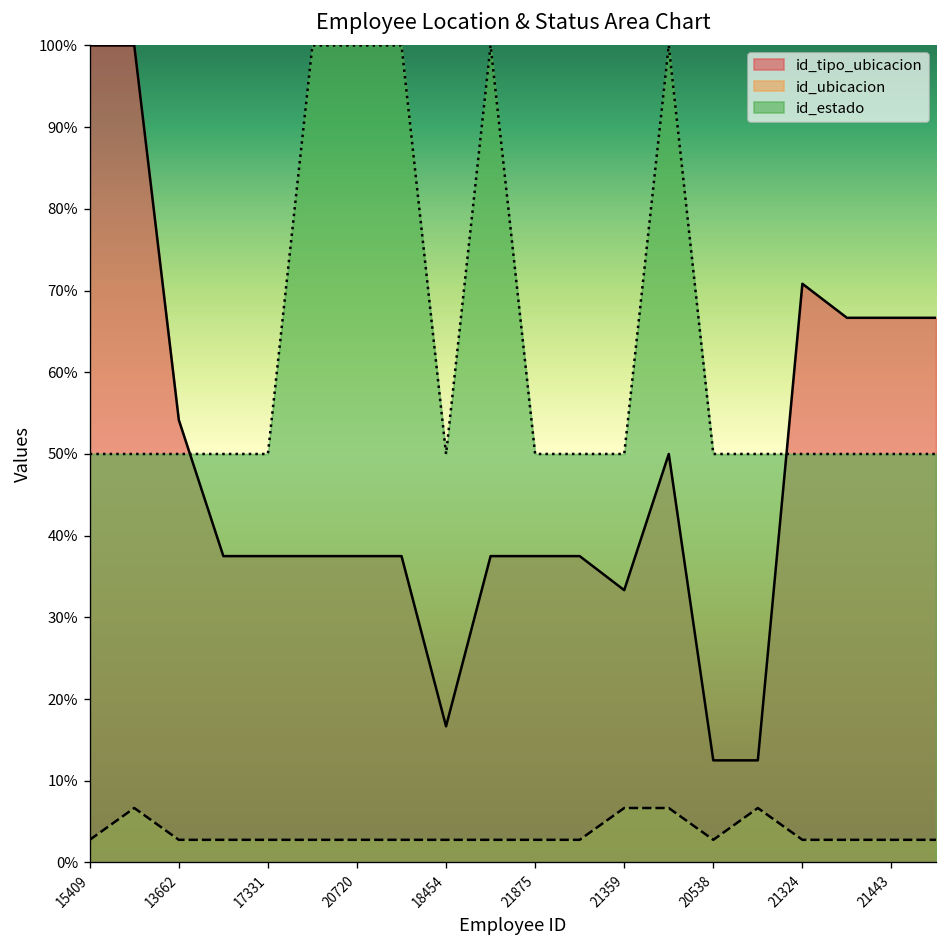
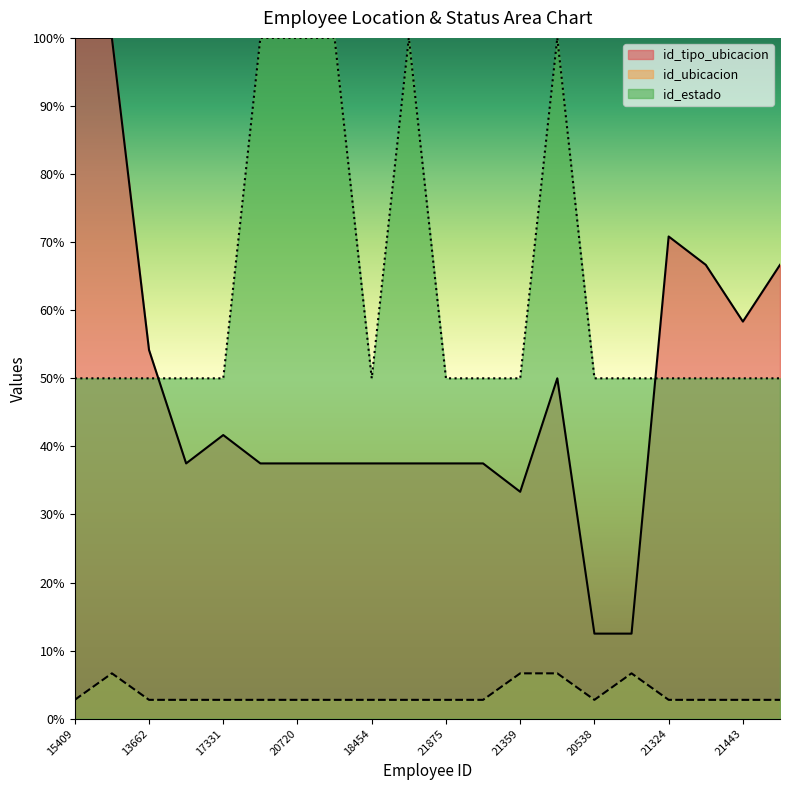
id_tipo_ubicacion, 17331: 38% -> 42%
id_tipo_ubicacion, 18454: 17% -> 38%
id_tipo_ubicacion, 21443: 67% -> 58%
